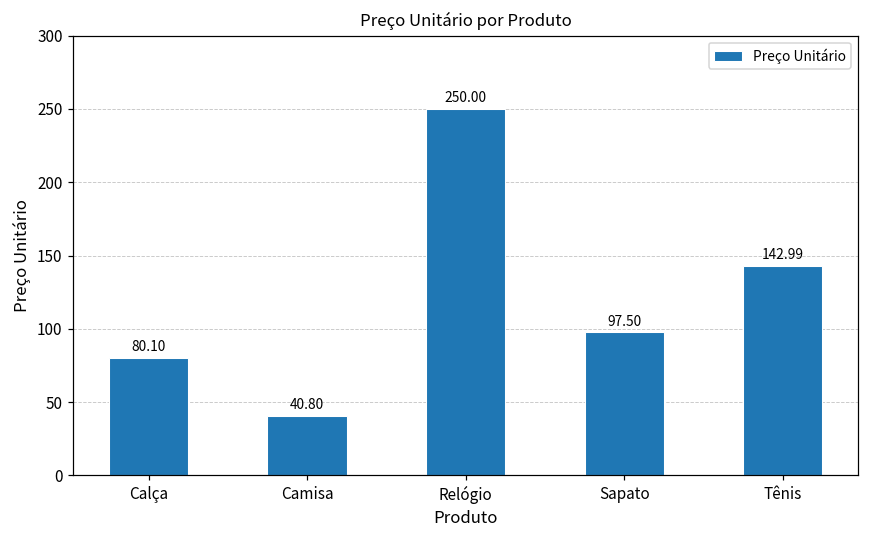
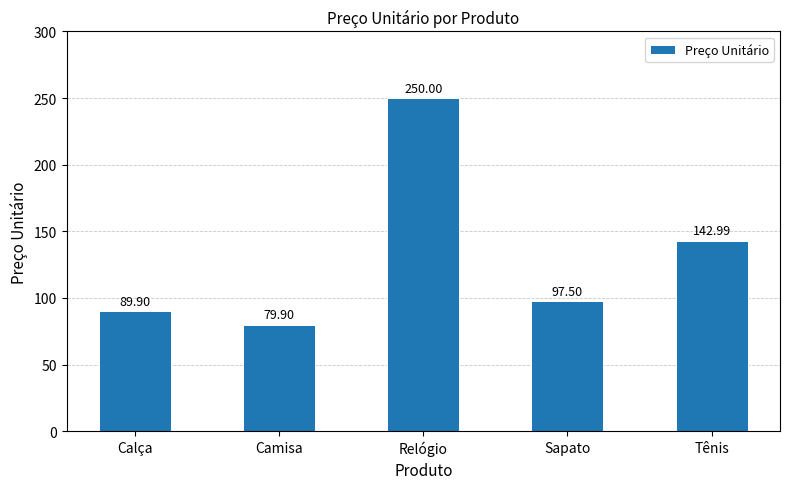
Calça: 80.10 -> 89.90
Camisa: 40.80 -> 79.90
